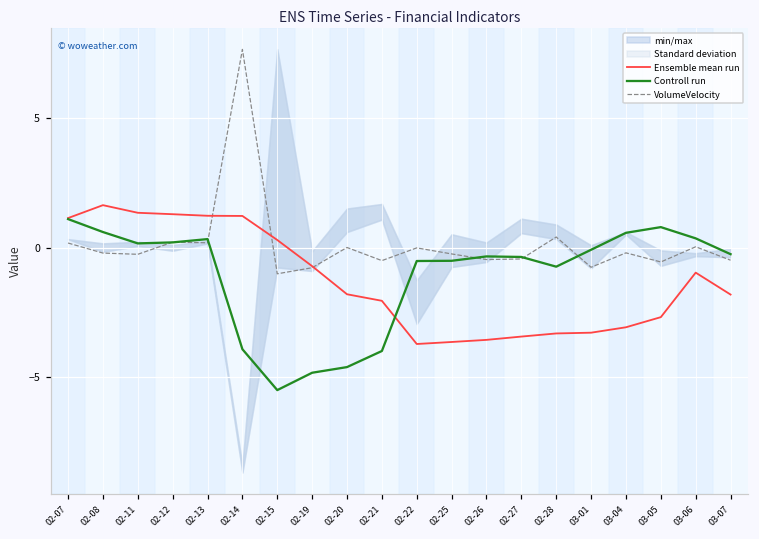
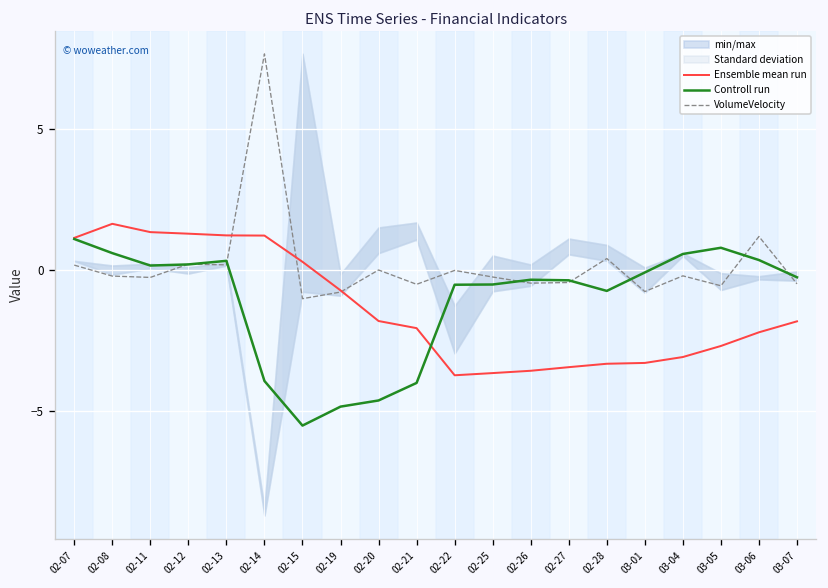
Ensemble mean run, 03-06: -1.0 -> -2.2
VolumeVelocity, 03-06: 0.0 -> 1.2
